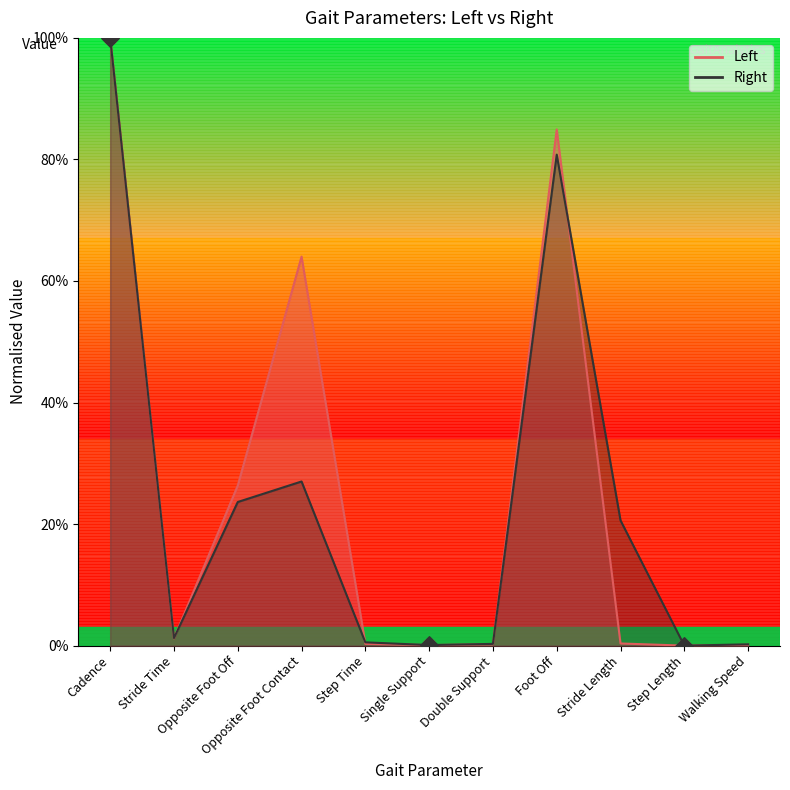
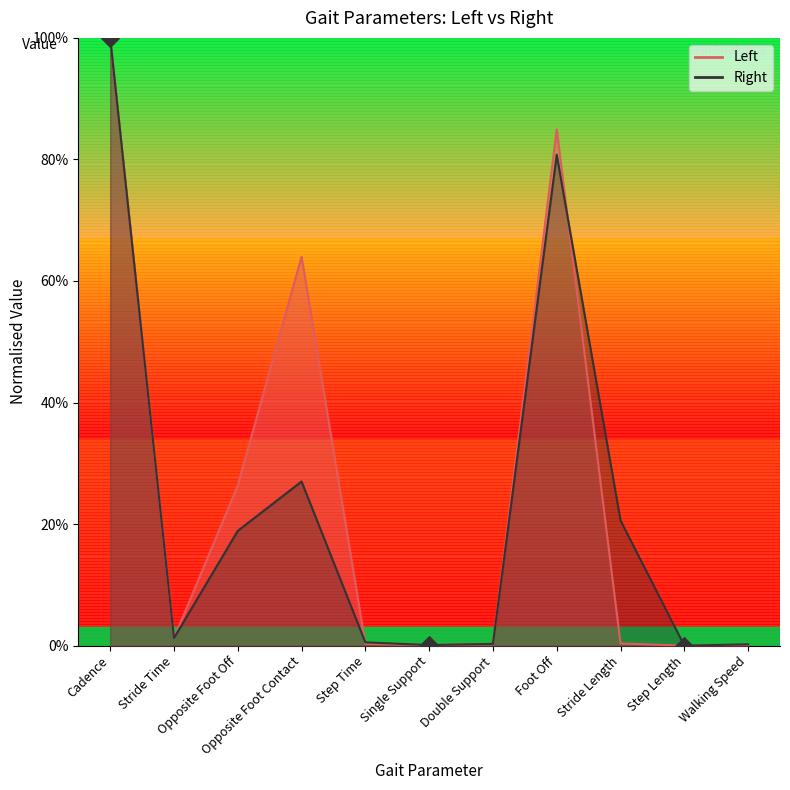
Right, Opposite Foot Off: 24% -> 19%
